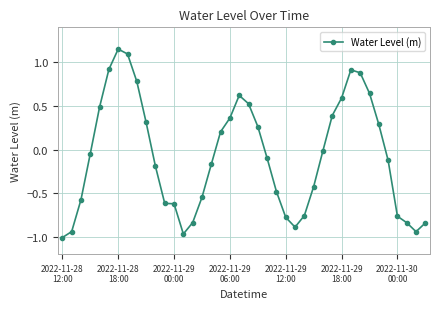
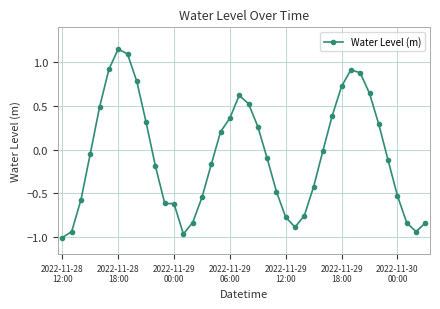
2022-11-29 18:00: 0.6 -> 0.7
2022-11-30 00:00: -0.8 -> -0.5
